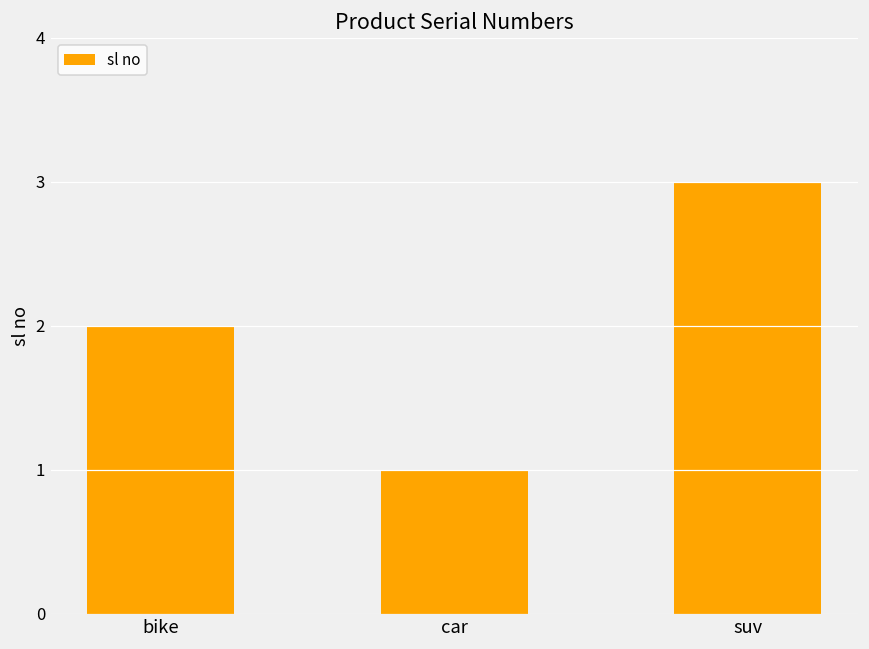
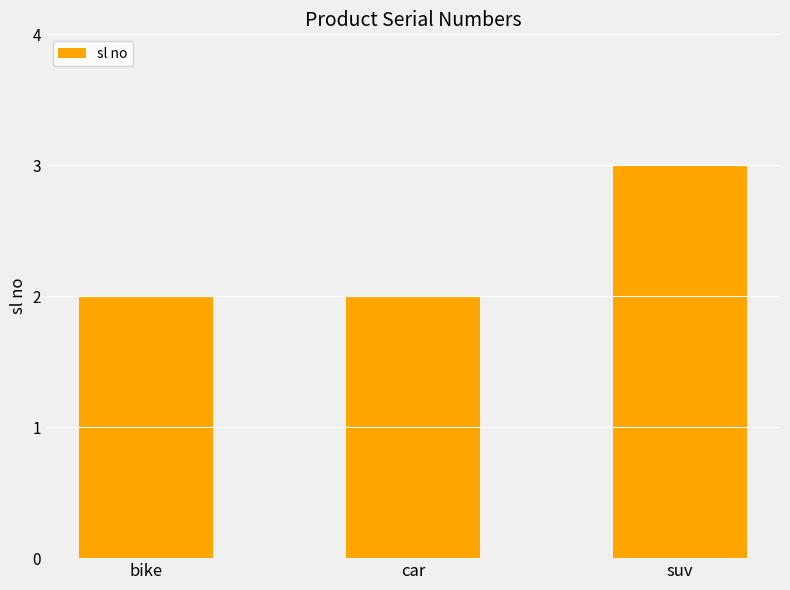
car: 1 -> 2
